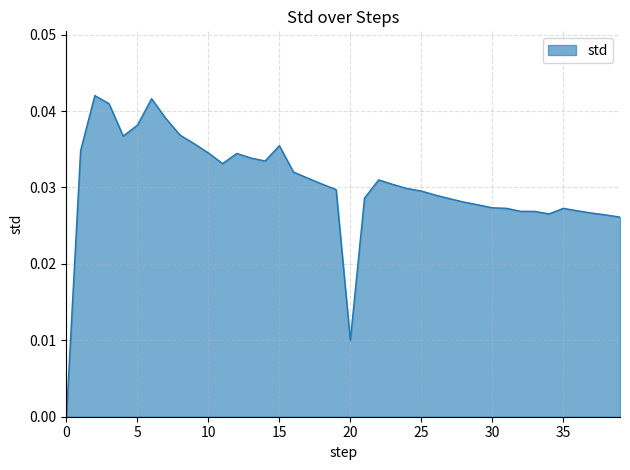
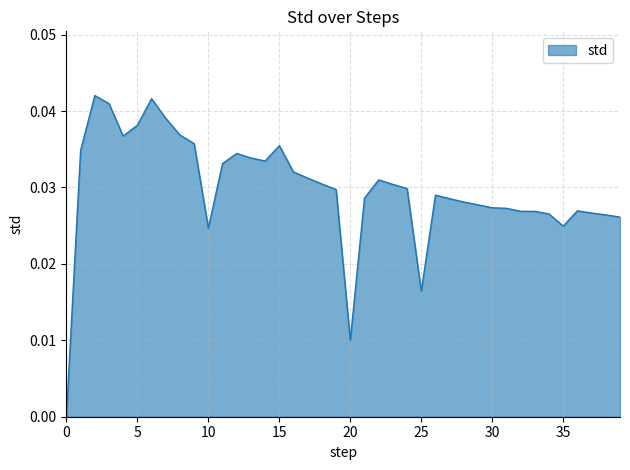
10: 0.035 -> 0.025
25: 0.030 -> 0.016
35: 0.027 -> 0.025
